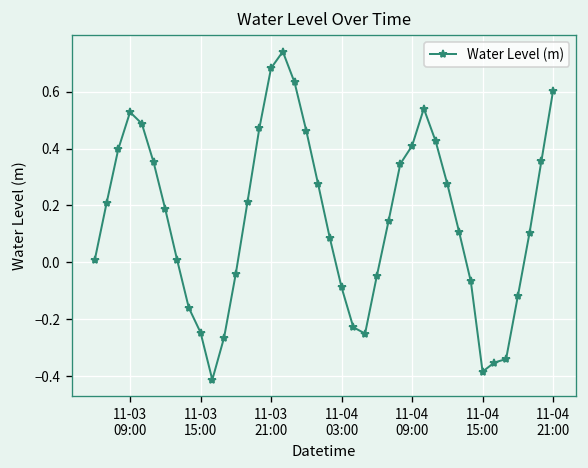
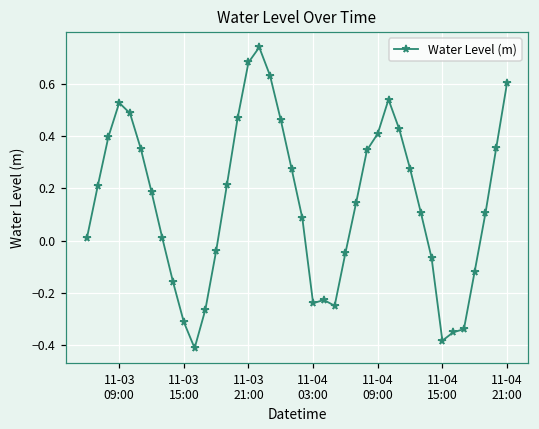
11-03 15:00: -0.25 -> -0.31
11-04 03:00: -0.09 -> -0.24
